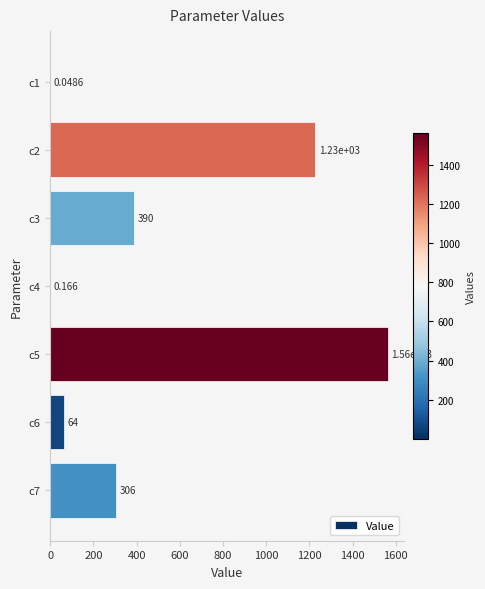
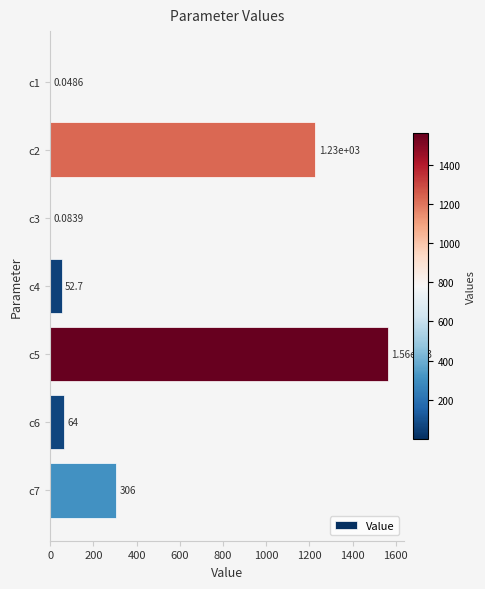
c3: 390 -> 0.0839
c4: 0.166 -> 52.7
